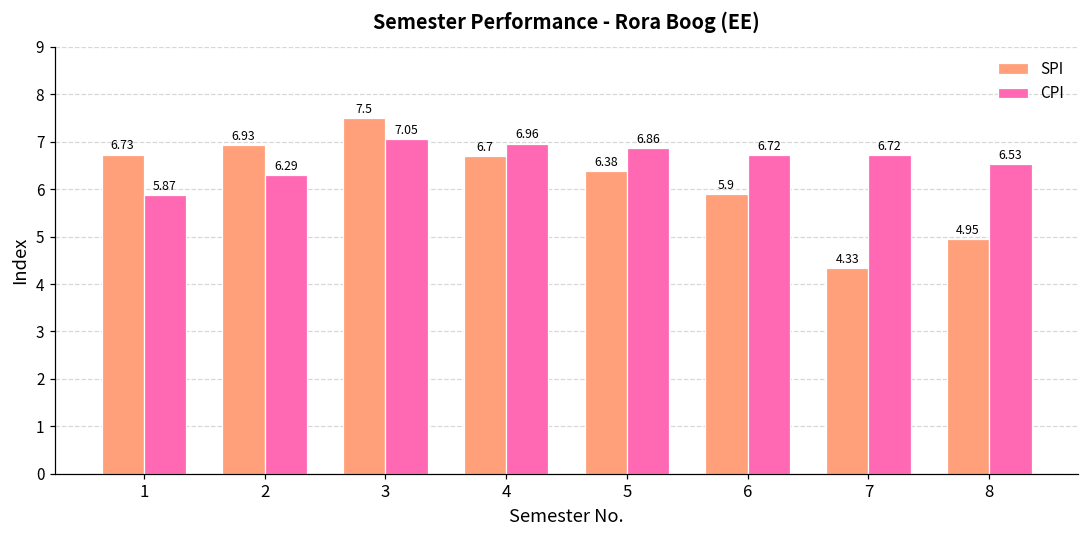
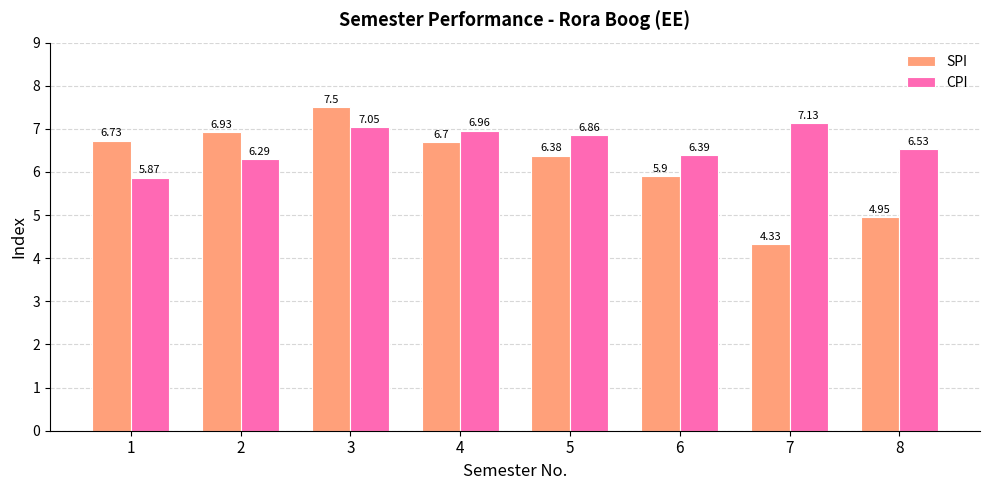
CPI, 6: 6.72 -> 6.39
CPI, 7: 6.72 -> 7.13
